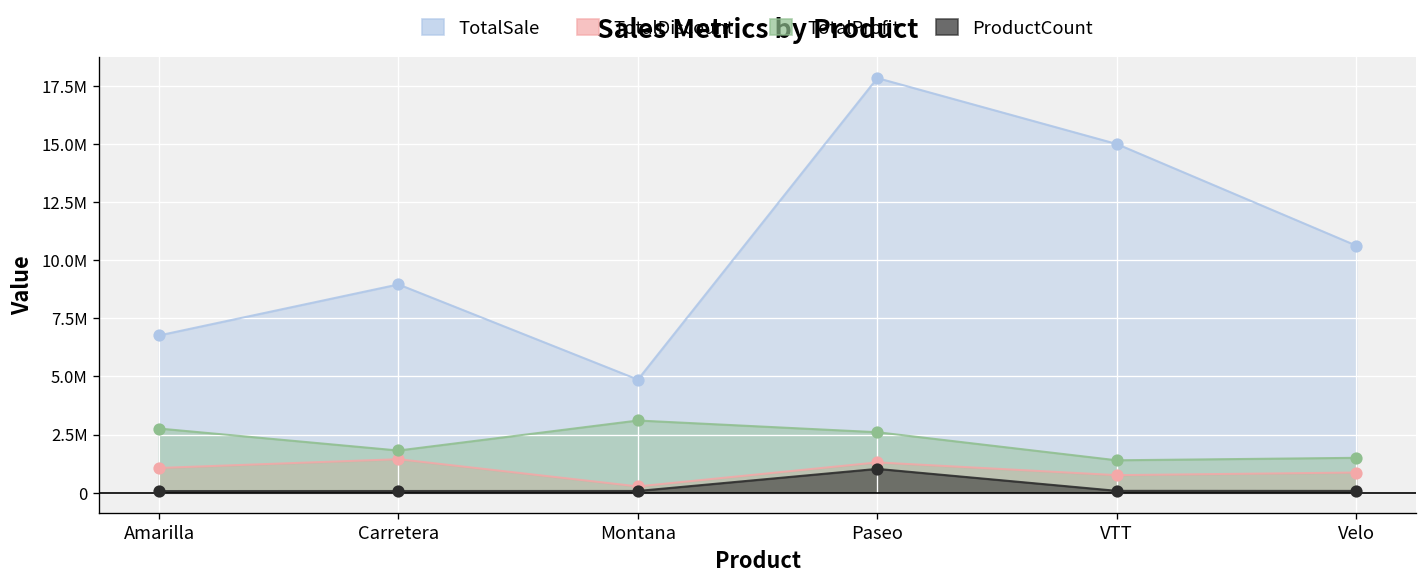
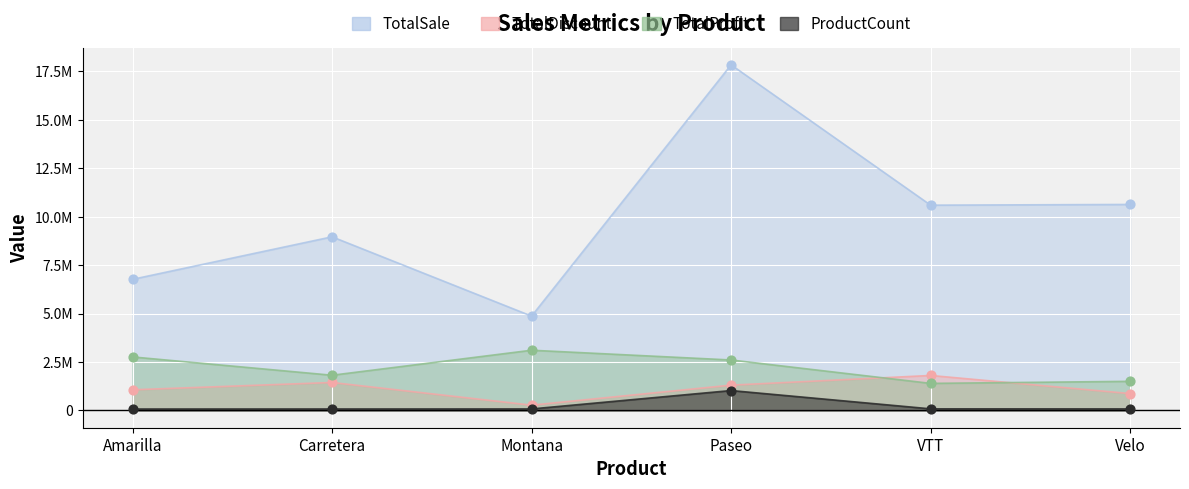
TotalSale, VTT: 15000000 -> 10600000
TotalDiscount, VTT: 800000 -> 1800000
